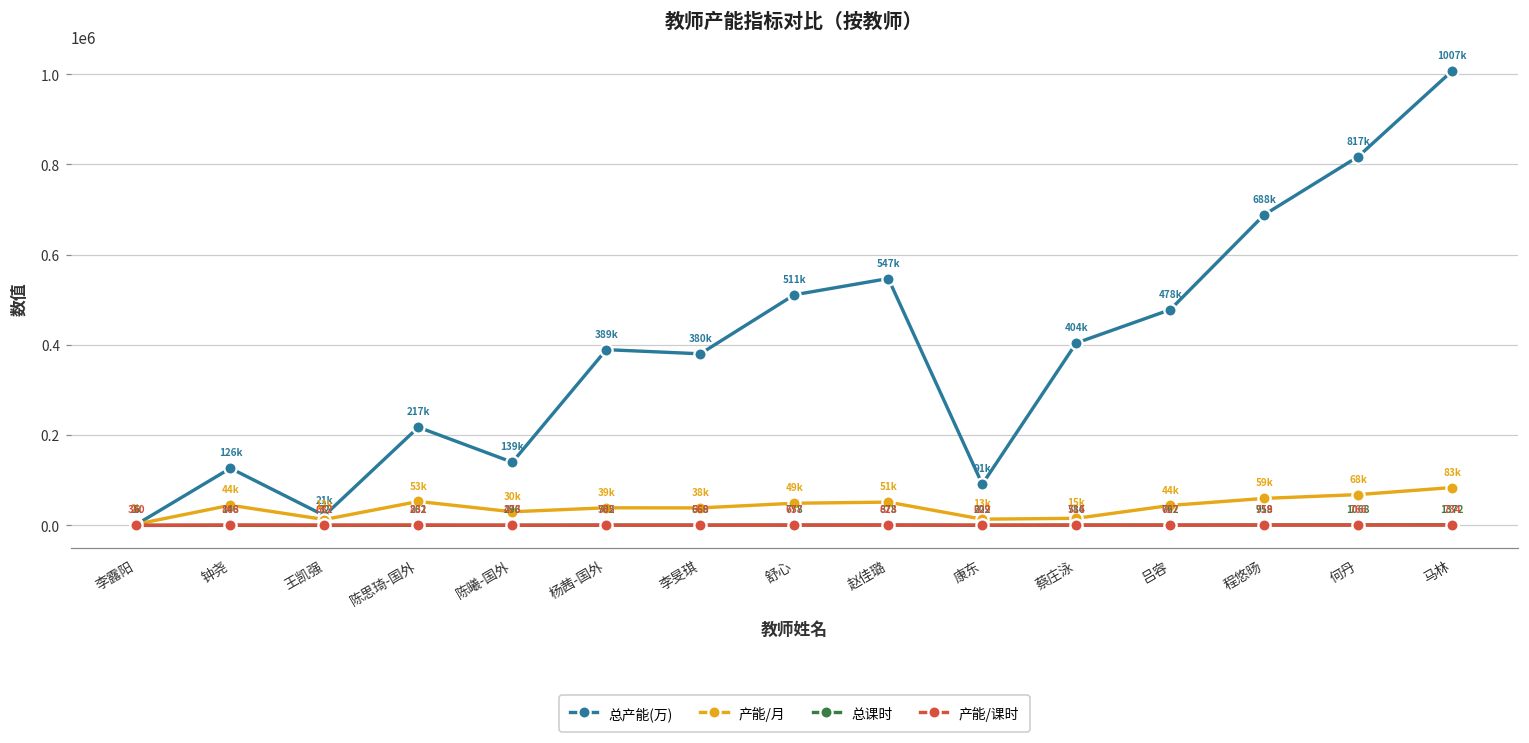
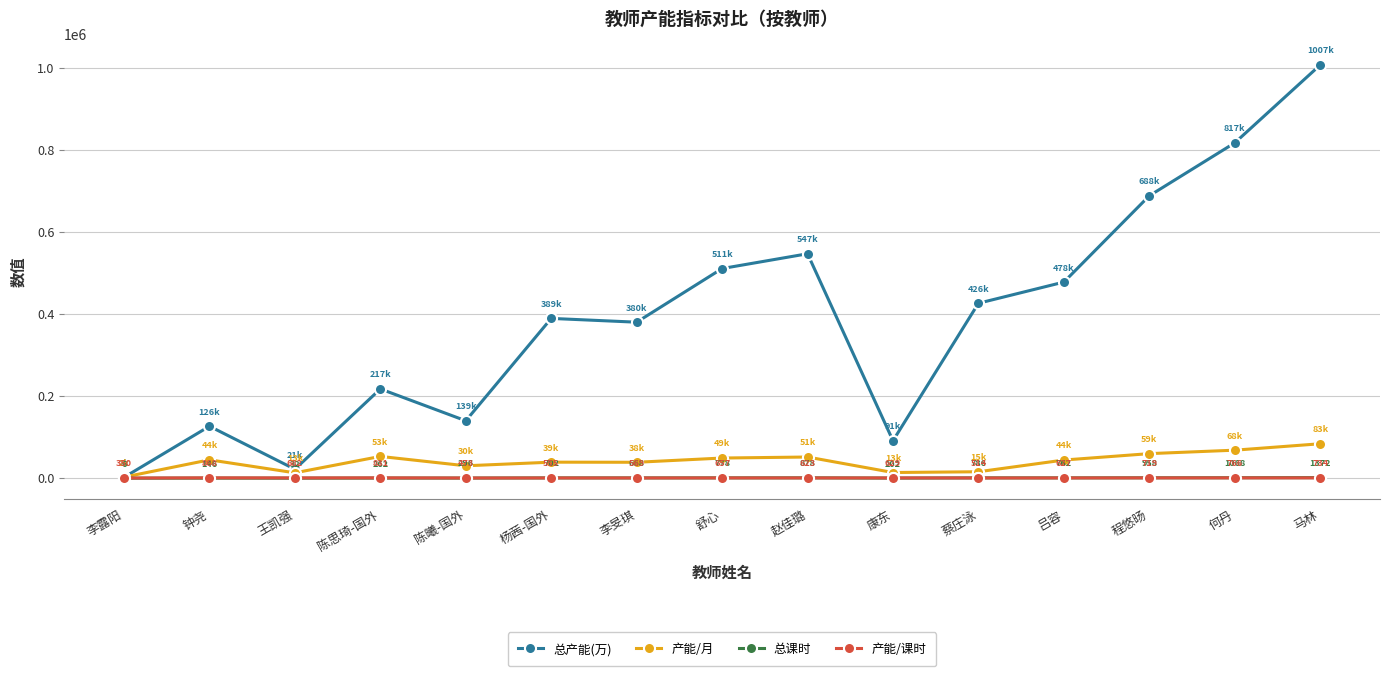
总产能(万), 蔡庄泳: 404k -> 426k
